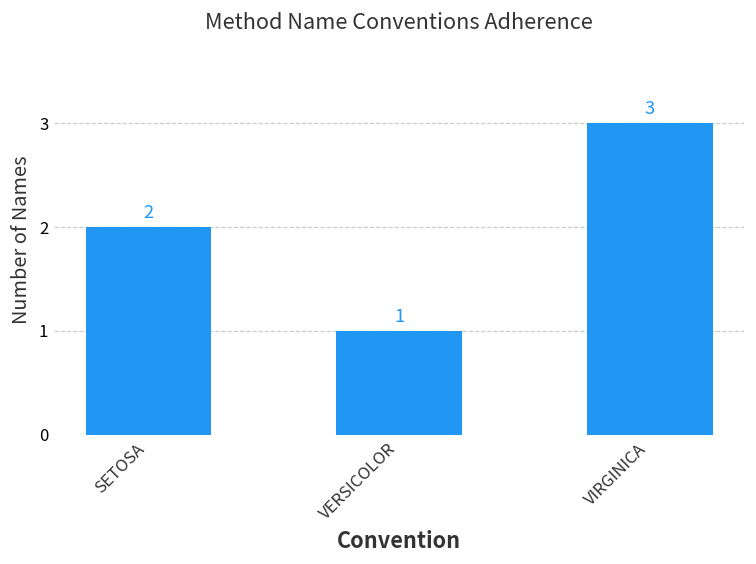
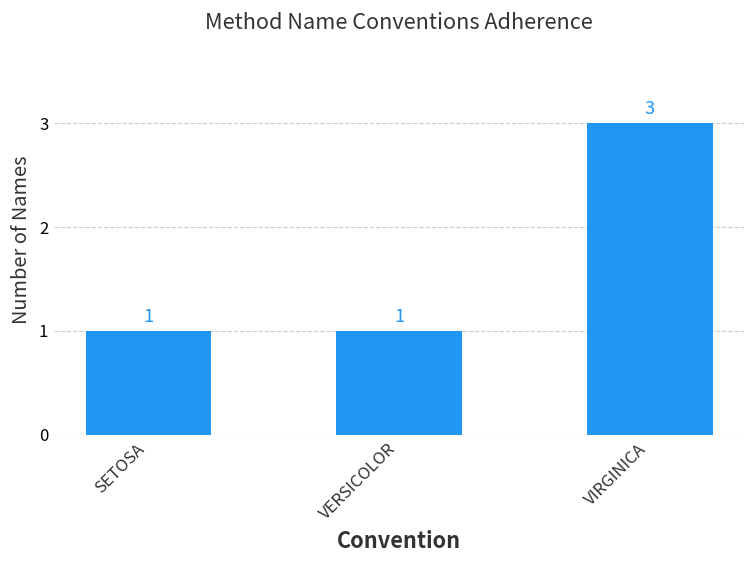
SETOSA: 2 -> 1
